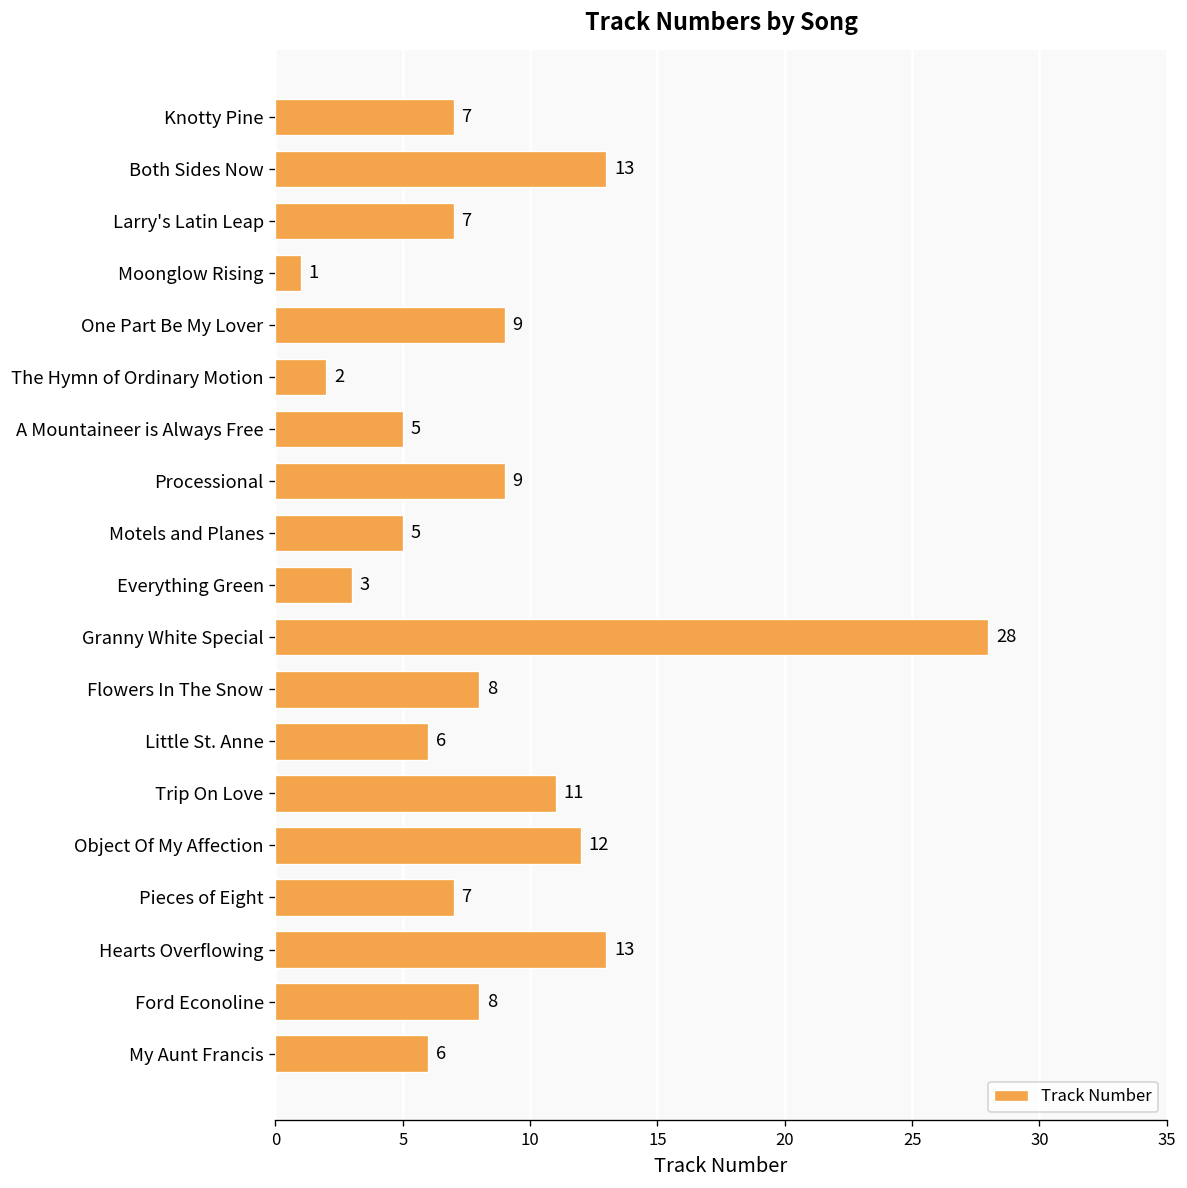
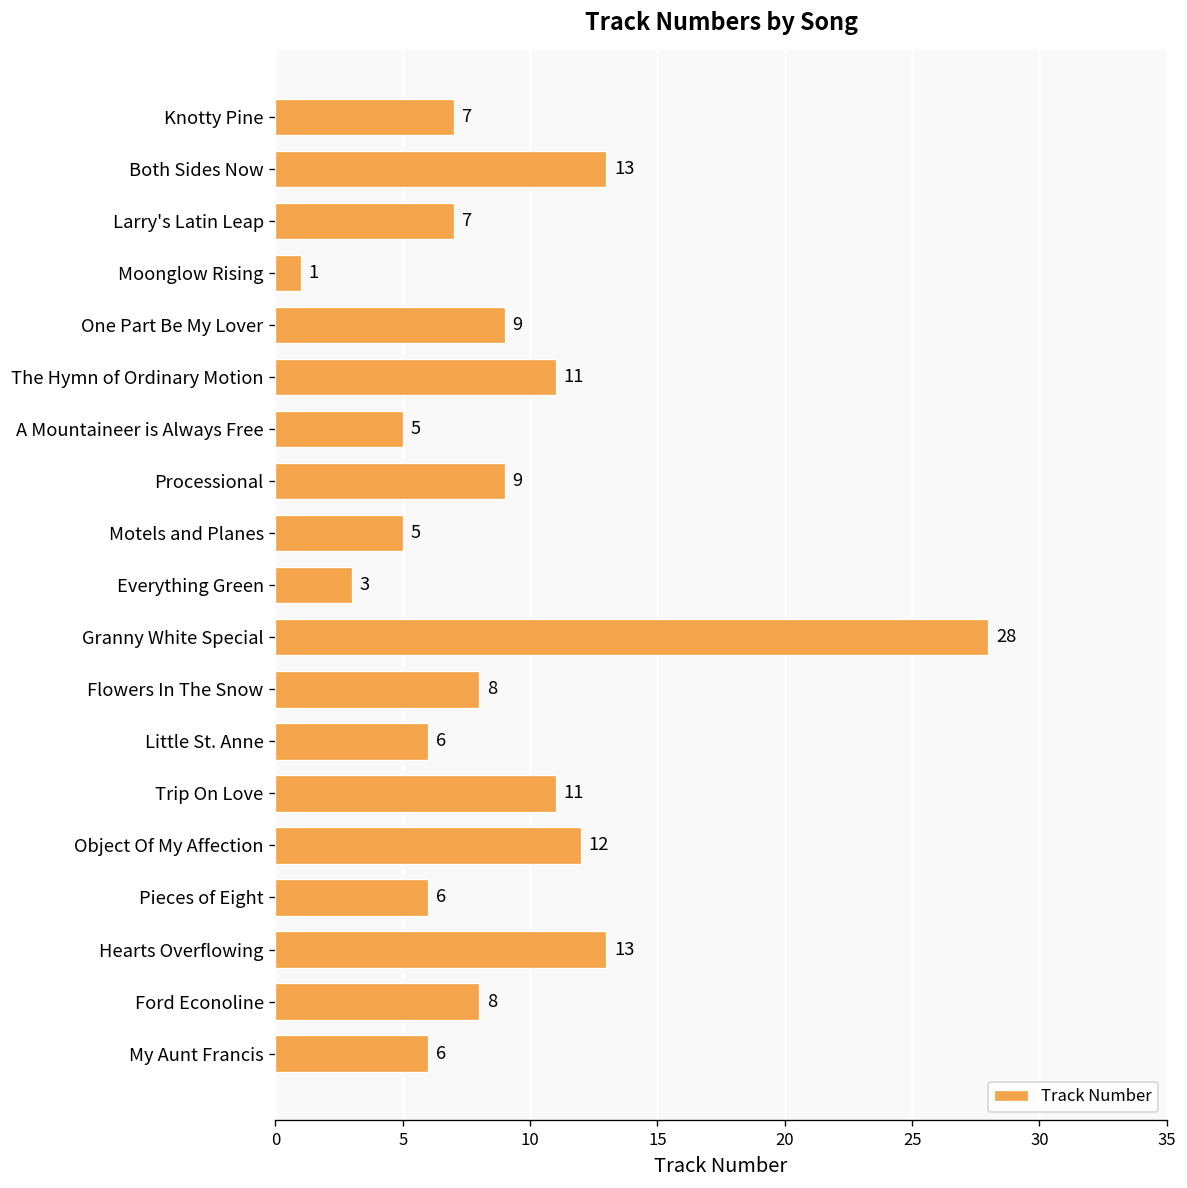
The Hymn of Ordinary Motion: 2 -> 11
Pieces of Eight: 7 -> 6
